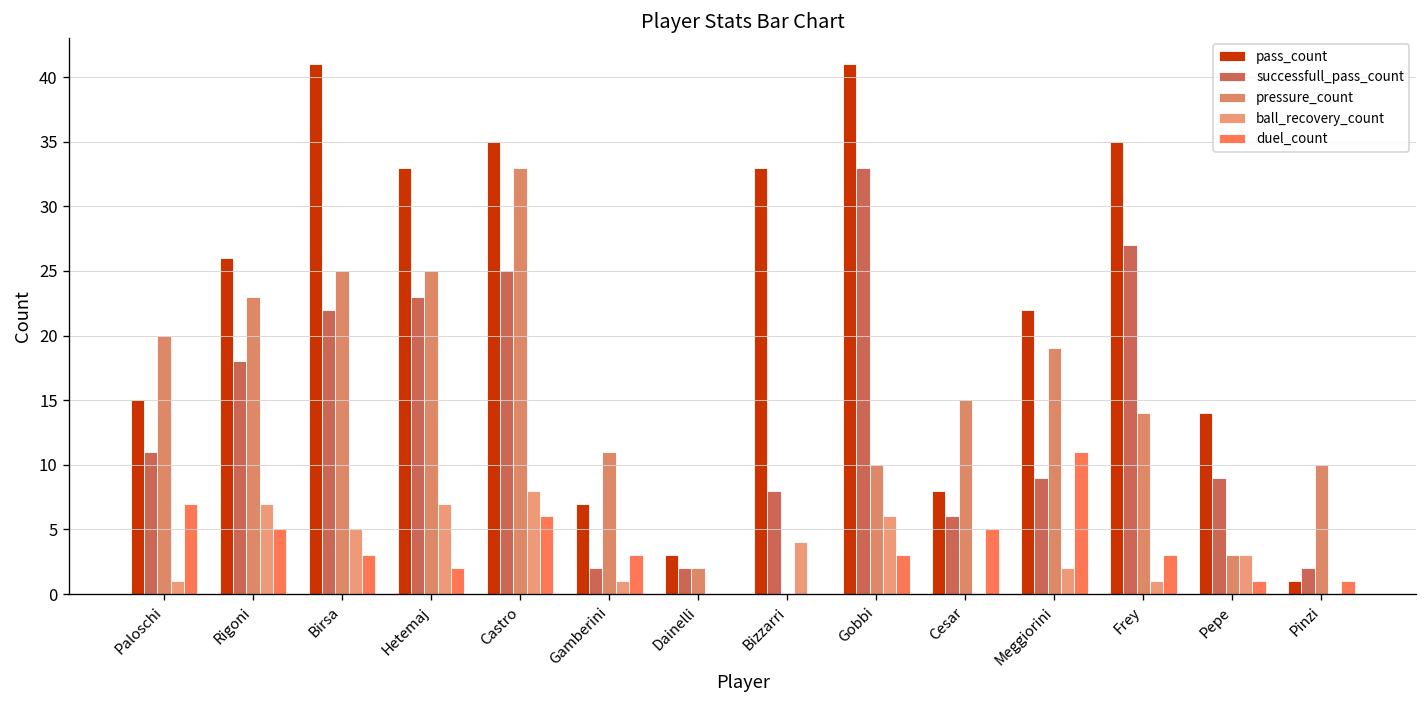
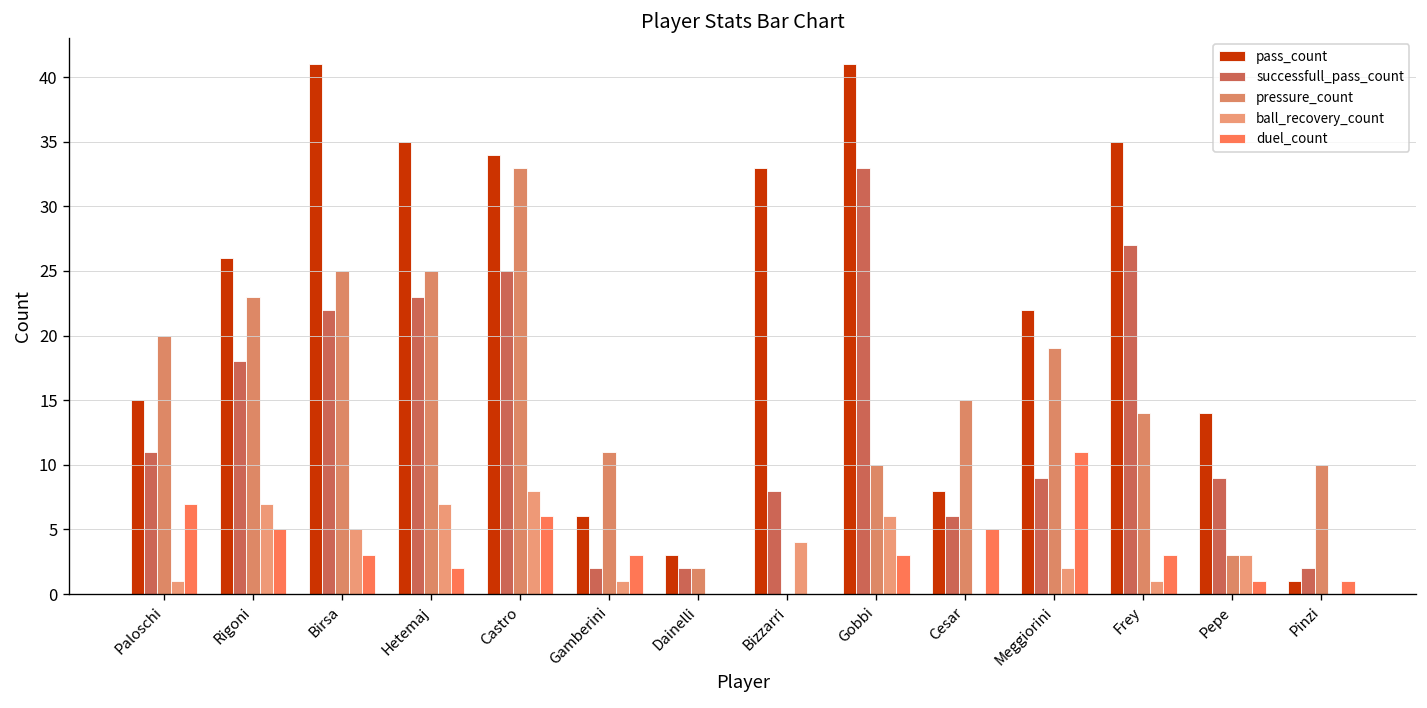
pass_count, Hetemaj: 33 -> 35
pass_count, Castro: 35 -> 34
pass_count, Gamberini: 7 -> 6
